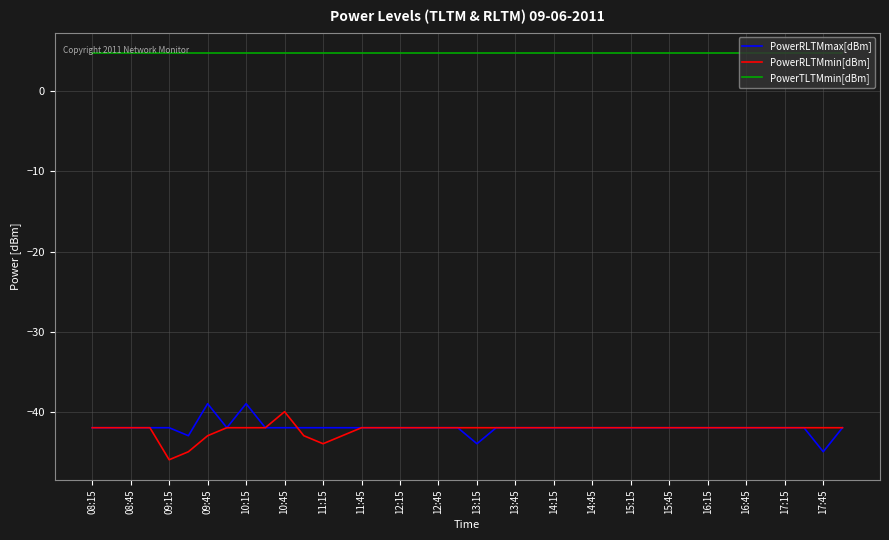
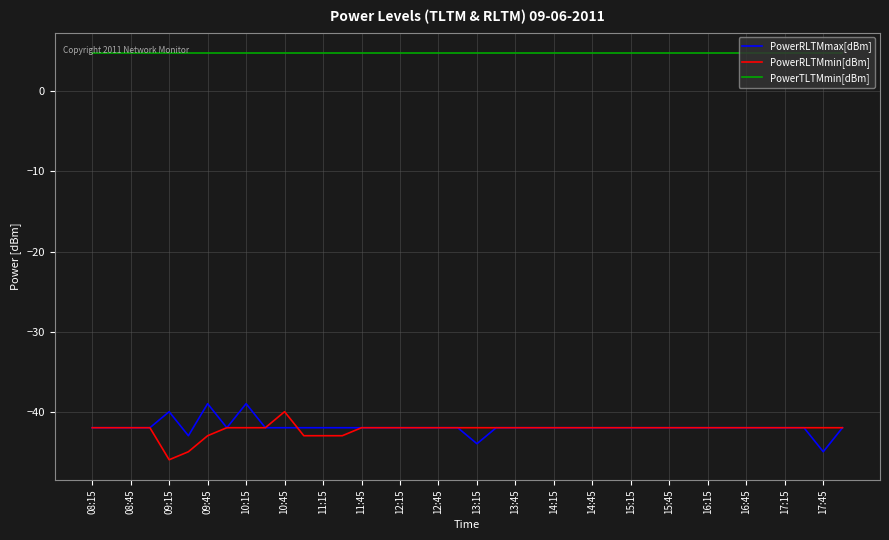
PowerRLTMmax[dBm], 09:15: -42 -> -40
PowerRLTMmin[dBm], 11:15: -44 -> -43
